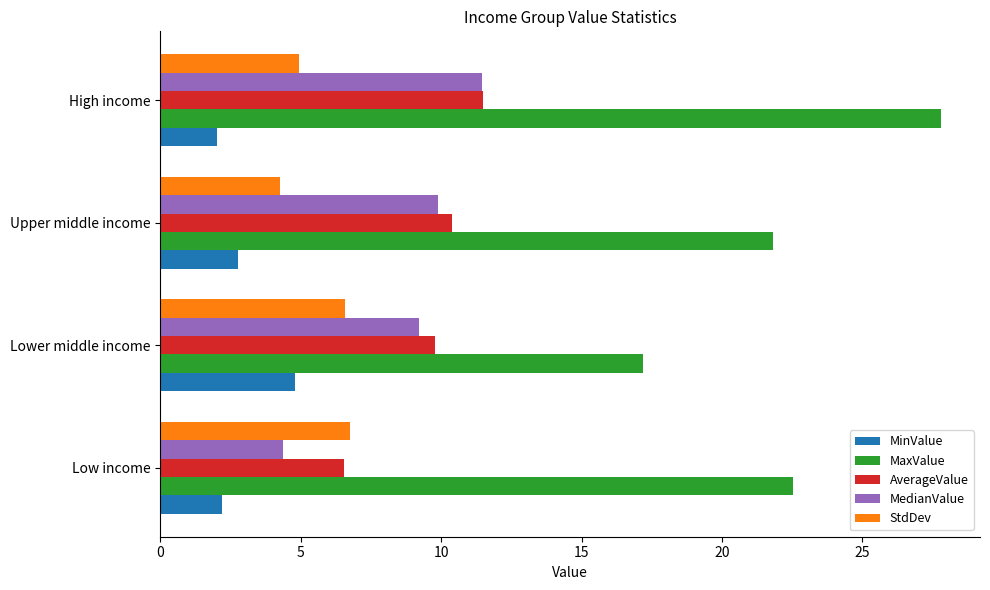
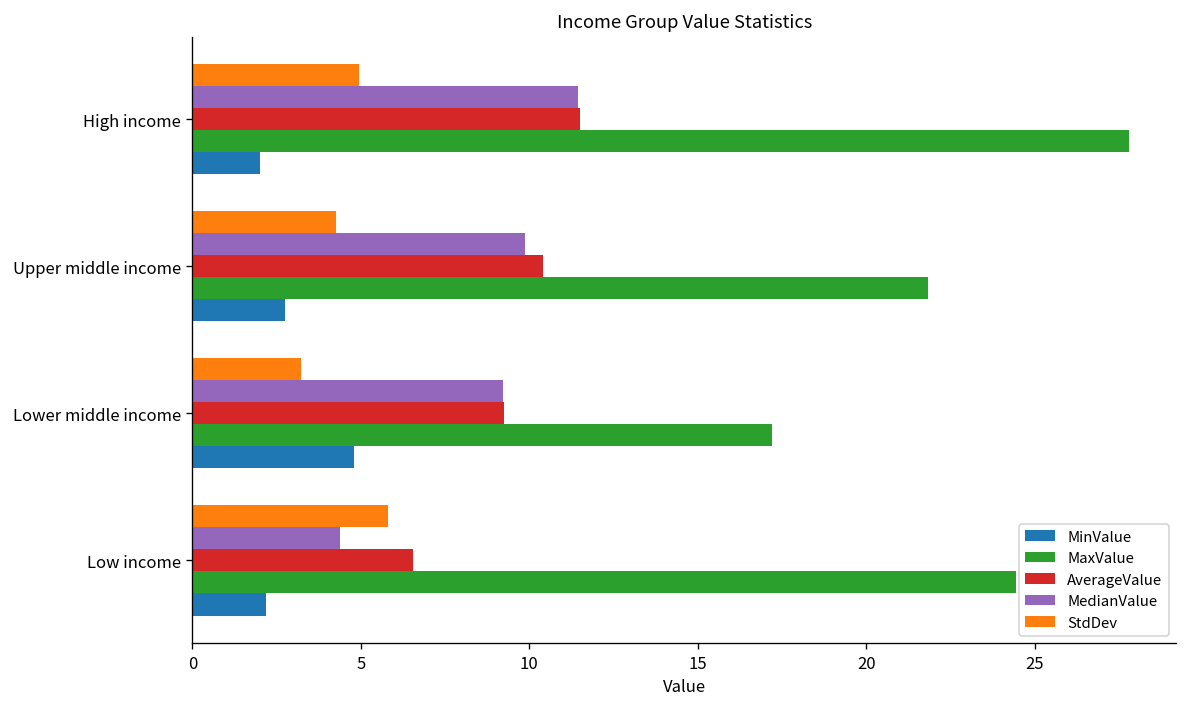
StdDev, Lower middle income: 6.6 -> 3.2
AverageValue, Lower middle income: 9.8 -> 9.3
StdDev, Low income: 6.8 -> 5.8
MaxValue, Low income: 22.5 -> 24.4
